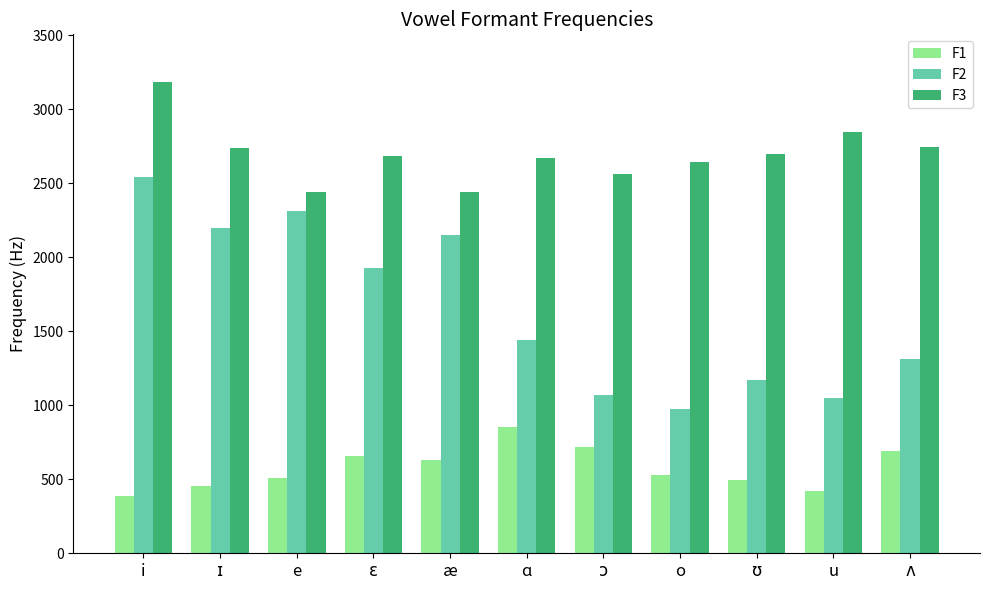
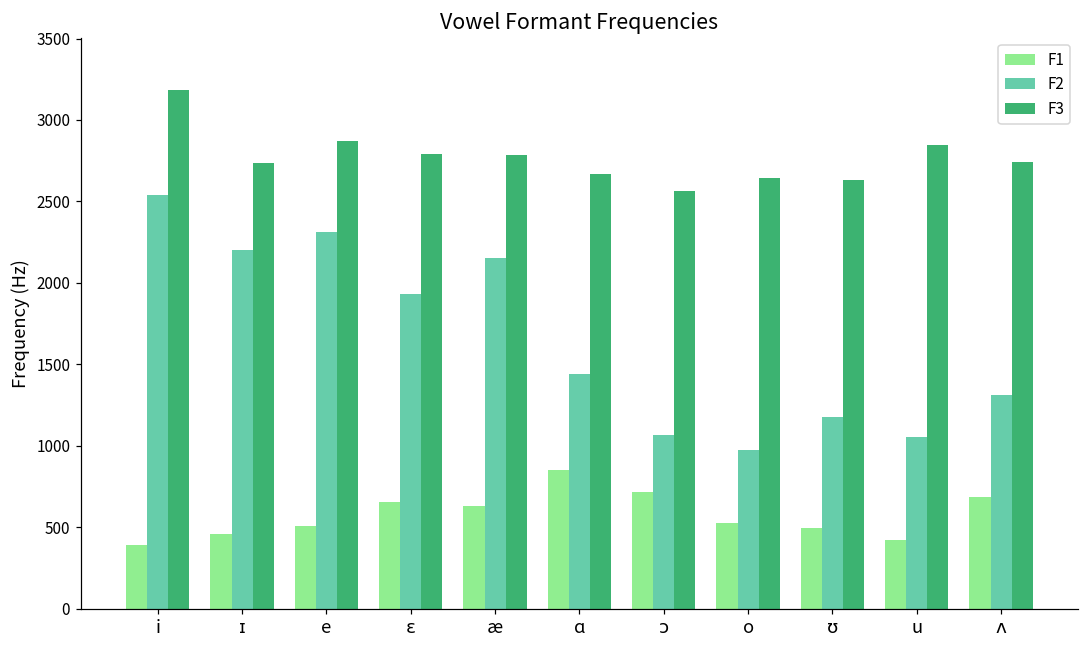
F3, e: 2440 -> 2870
F3, ɛ: 2680 -> 2790
F3, æ: 2440 -> 2790
F3, ʊ: 2690 -> 2630
